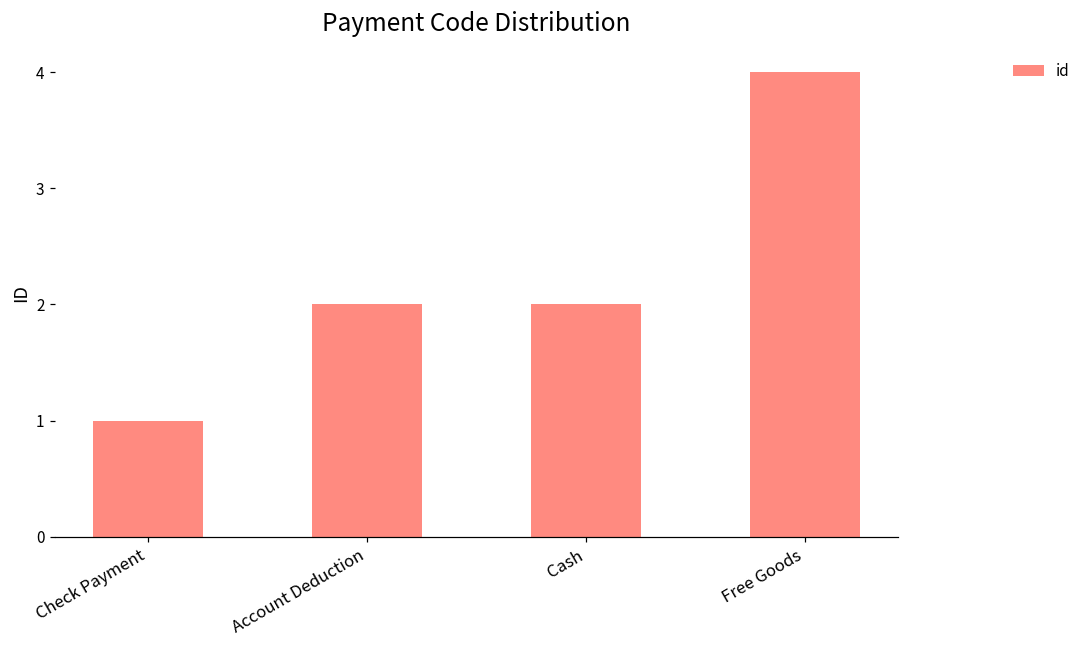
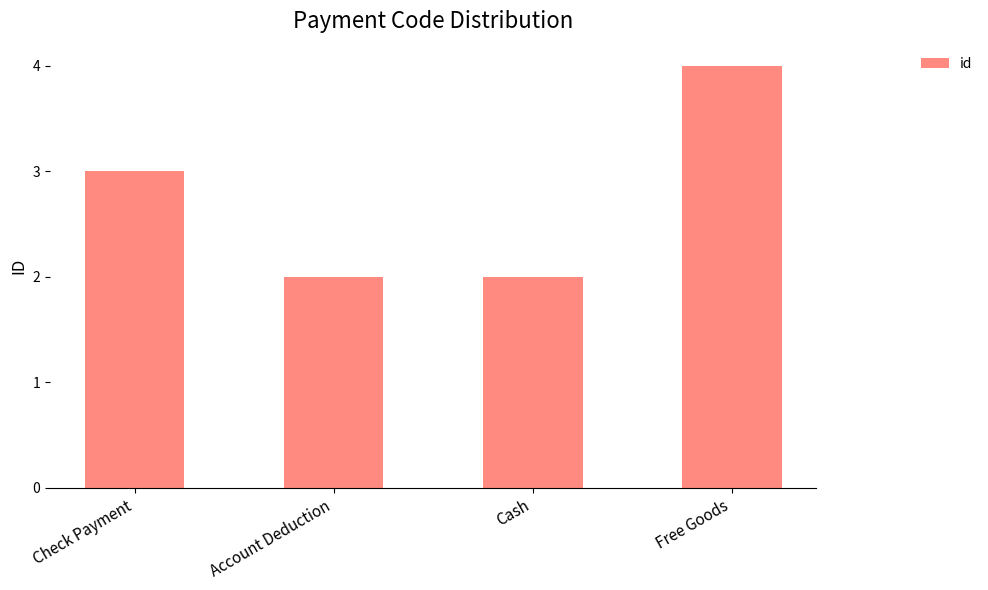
Check Payment: 1 -> 3
